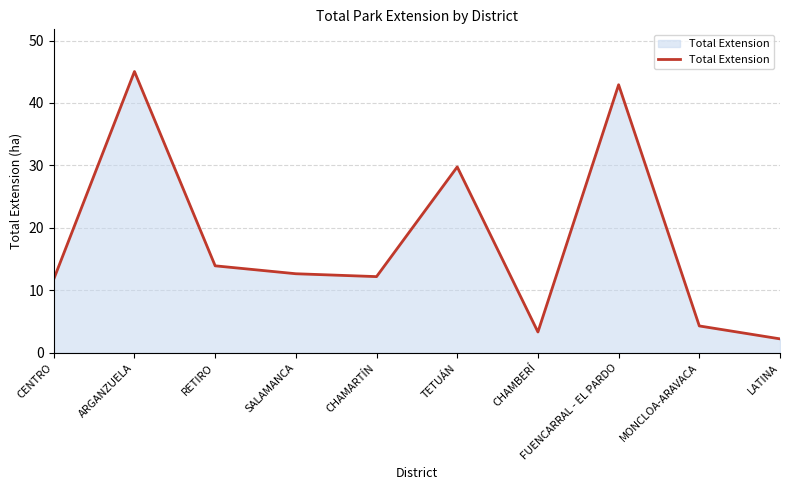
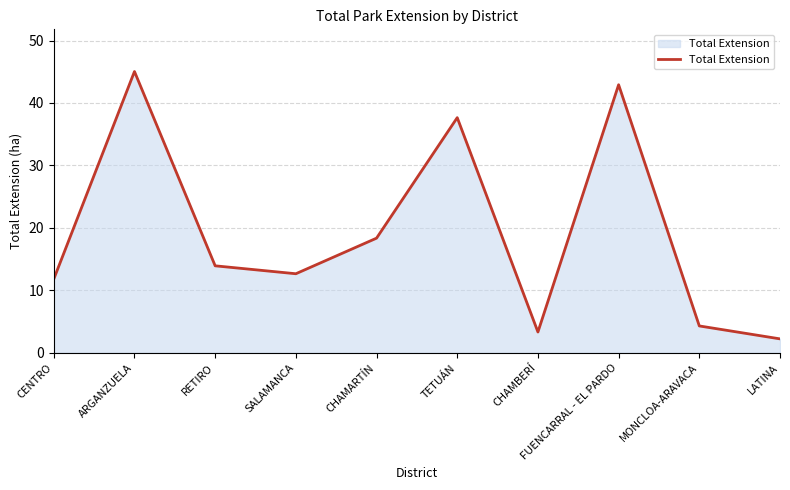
CHAMARTÍN: 12 -> 18
TETUÁN: 30 -> 38
